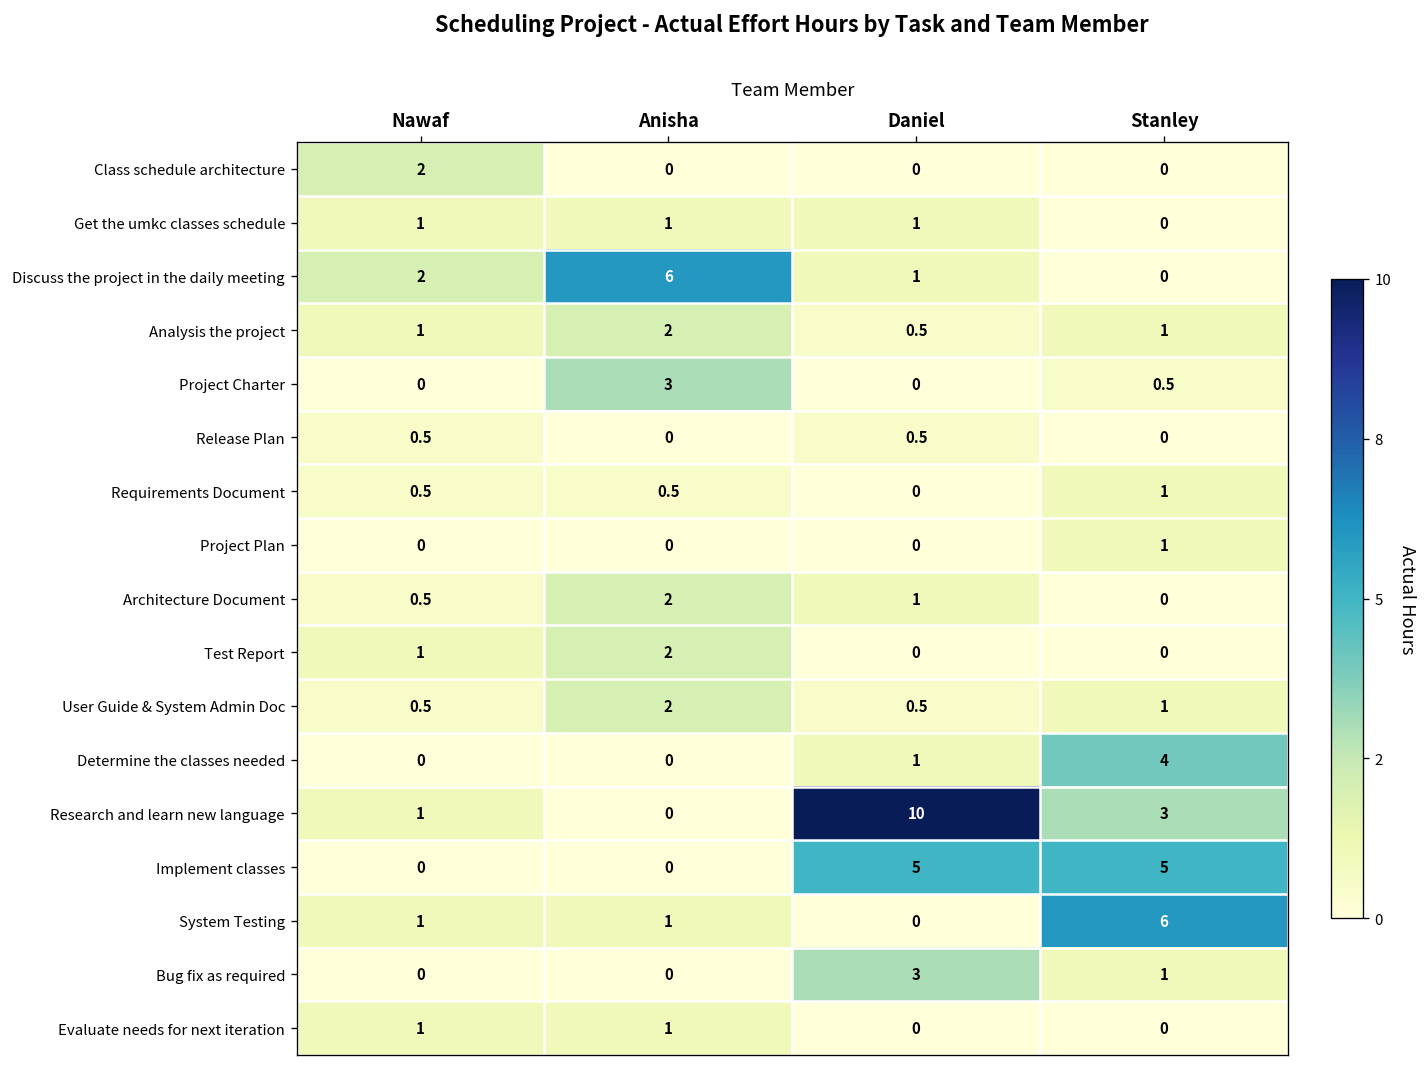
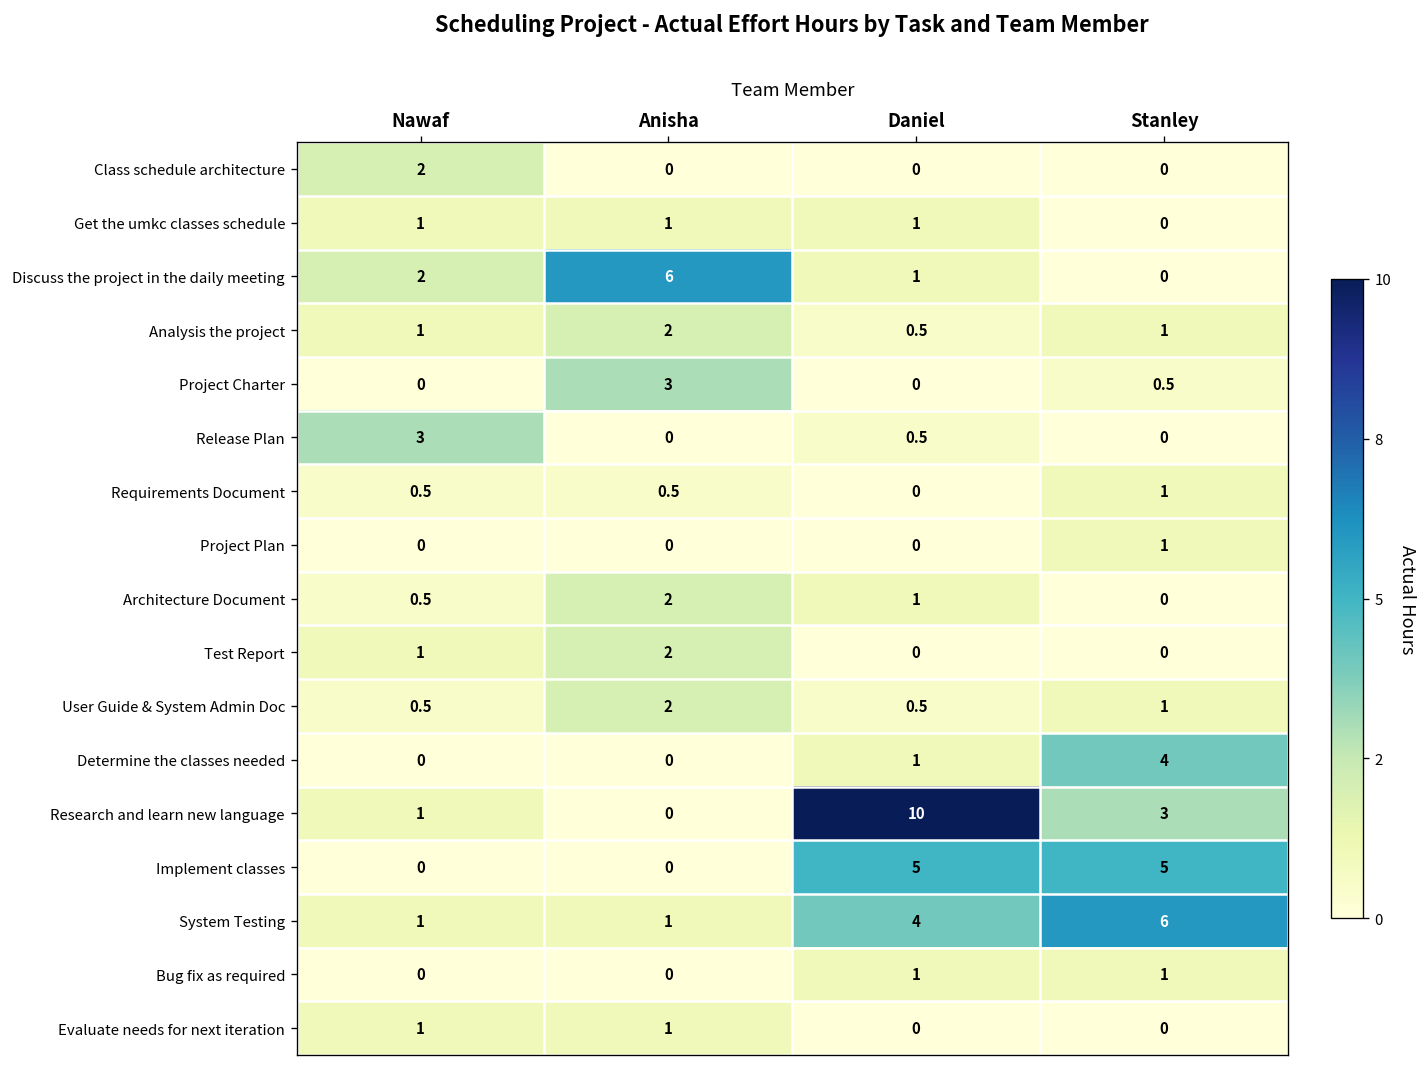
Release Plan, Nawaf: 0.5 -> 3
System Testing, Daniel: 0 -> 4
Bug fix as required, Daniel: 3 -> 1
